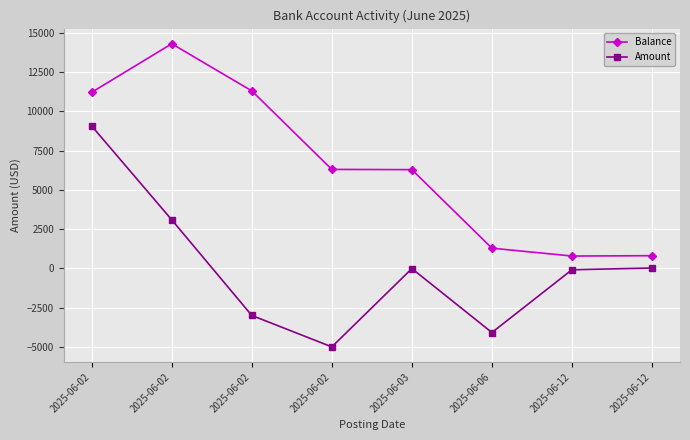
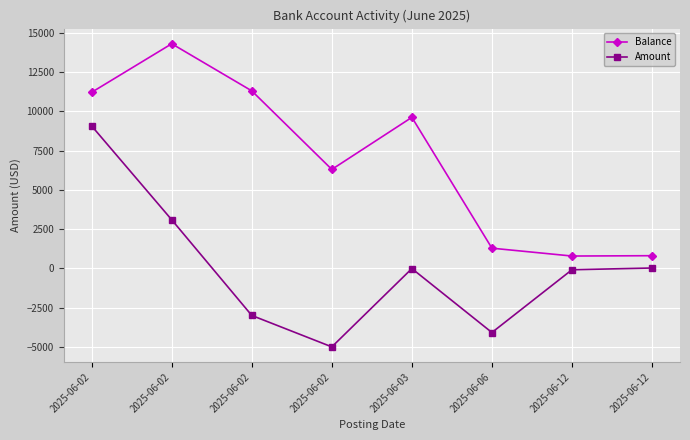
Balance, 2025-06-03: 6300 -> 9600
